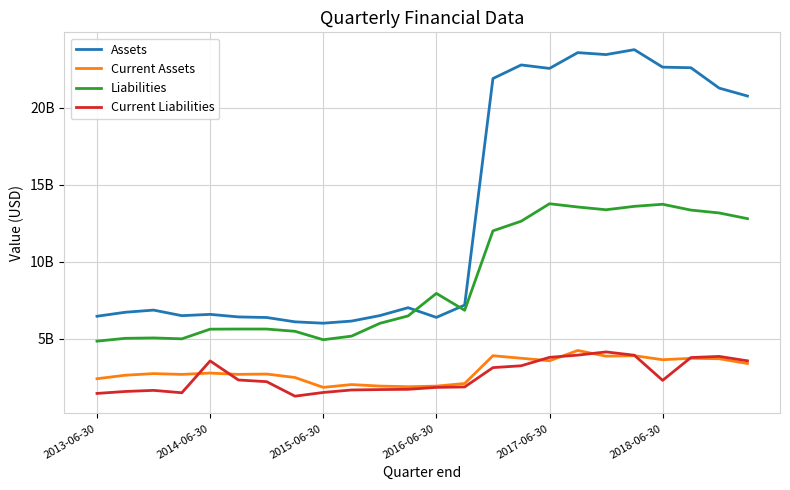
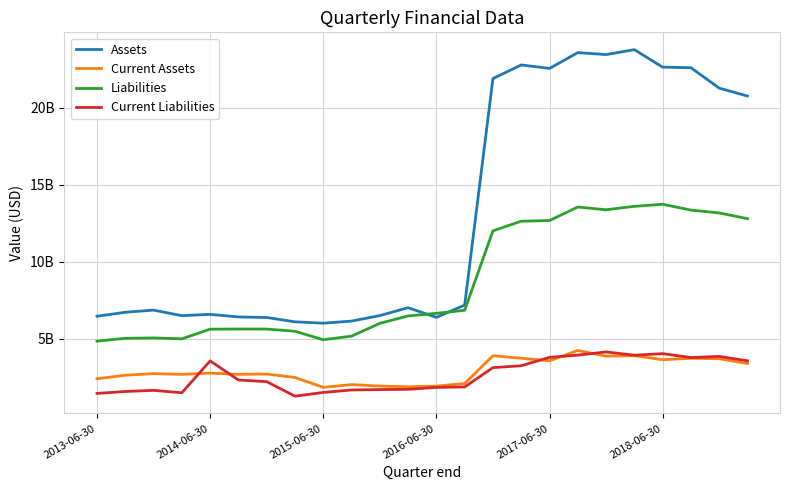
Liabilities, 2016-06-30: 8000000000 -> 6700000000
Liabilities, 2017-06-30: 13800000000 -> 12700000000
Current Liabilities, 2018-06-30: 2300000000 -> 4000000000
